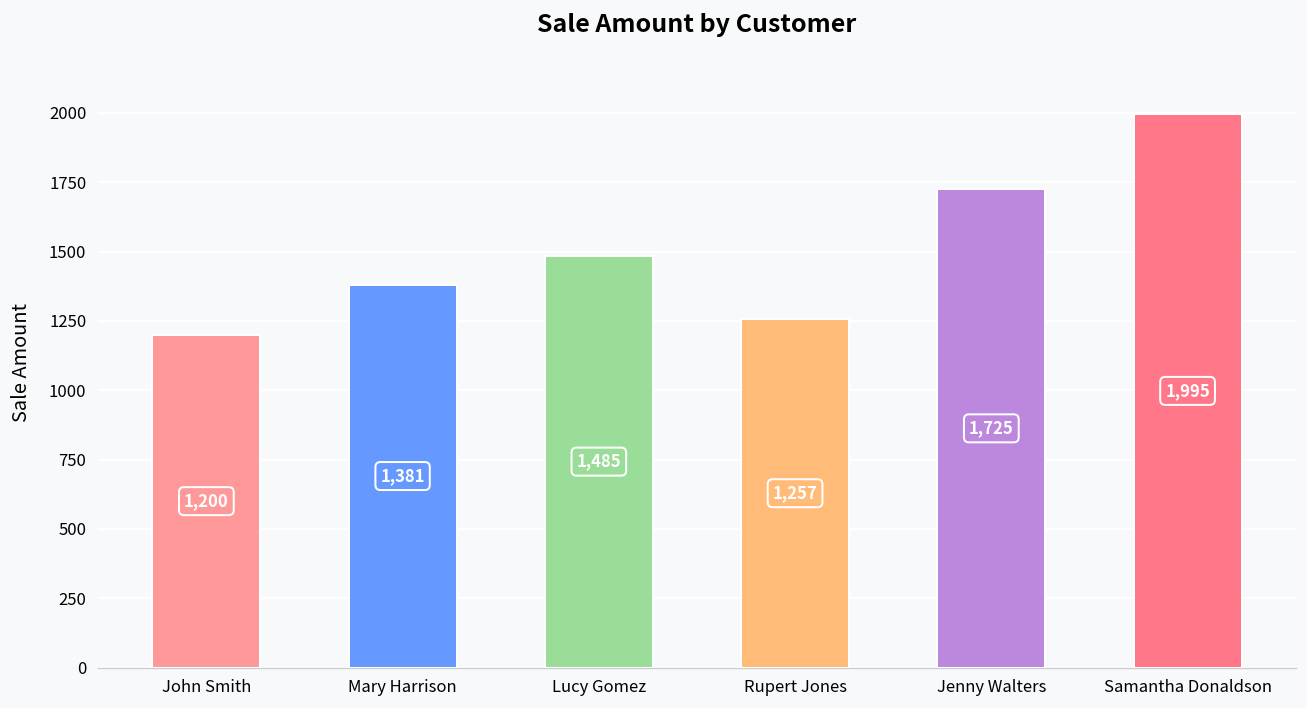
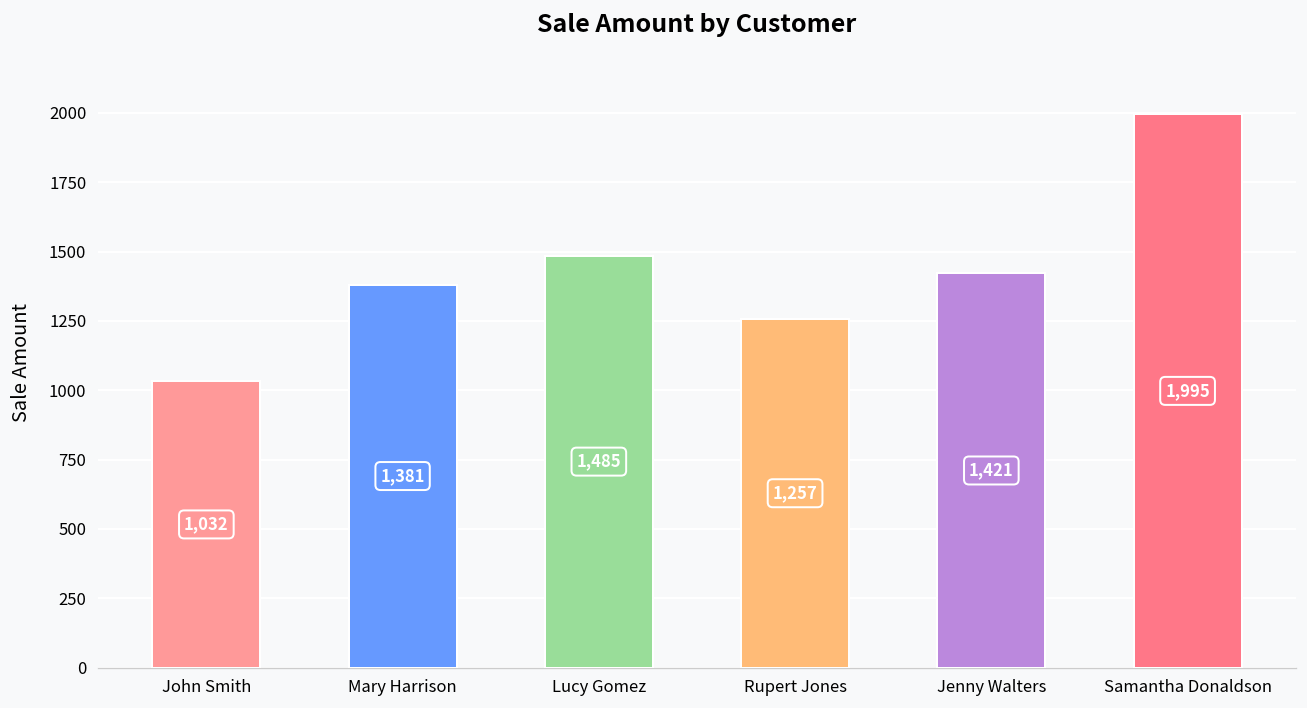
John Smith: 1,200 -> 1,032
Jenny Walters: 1,725 -> 1,421
